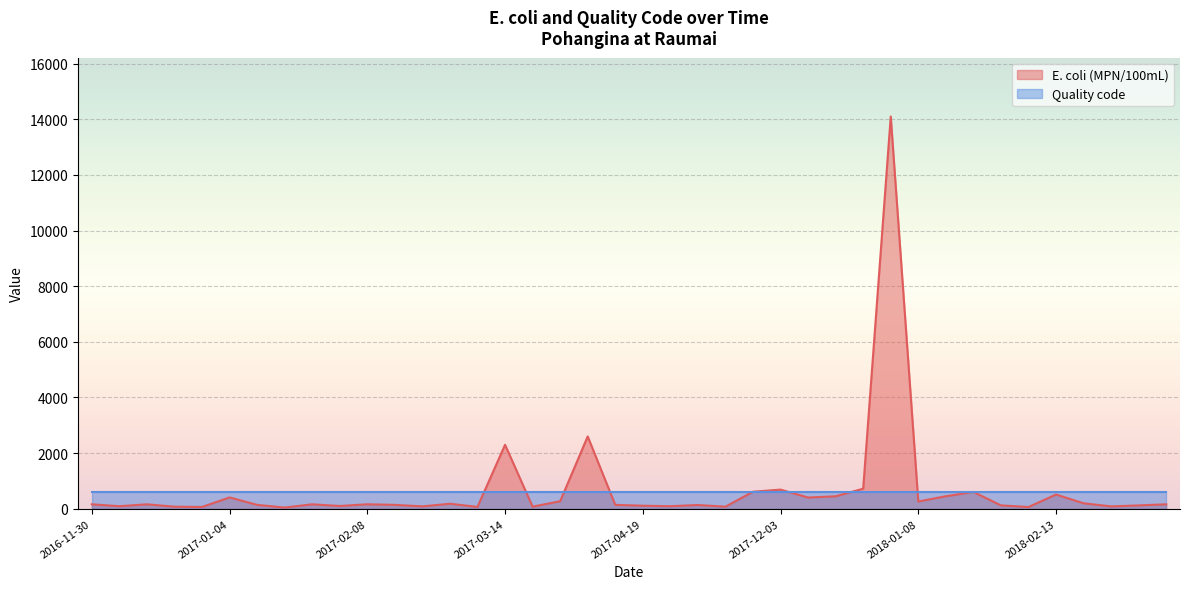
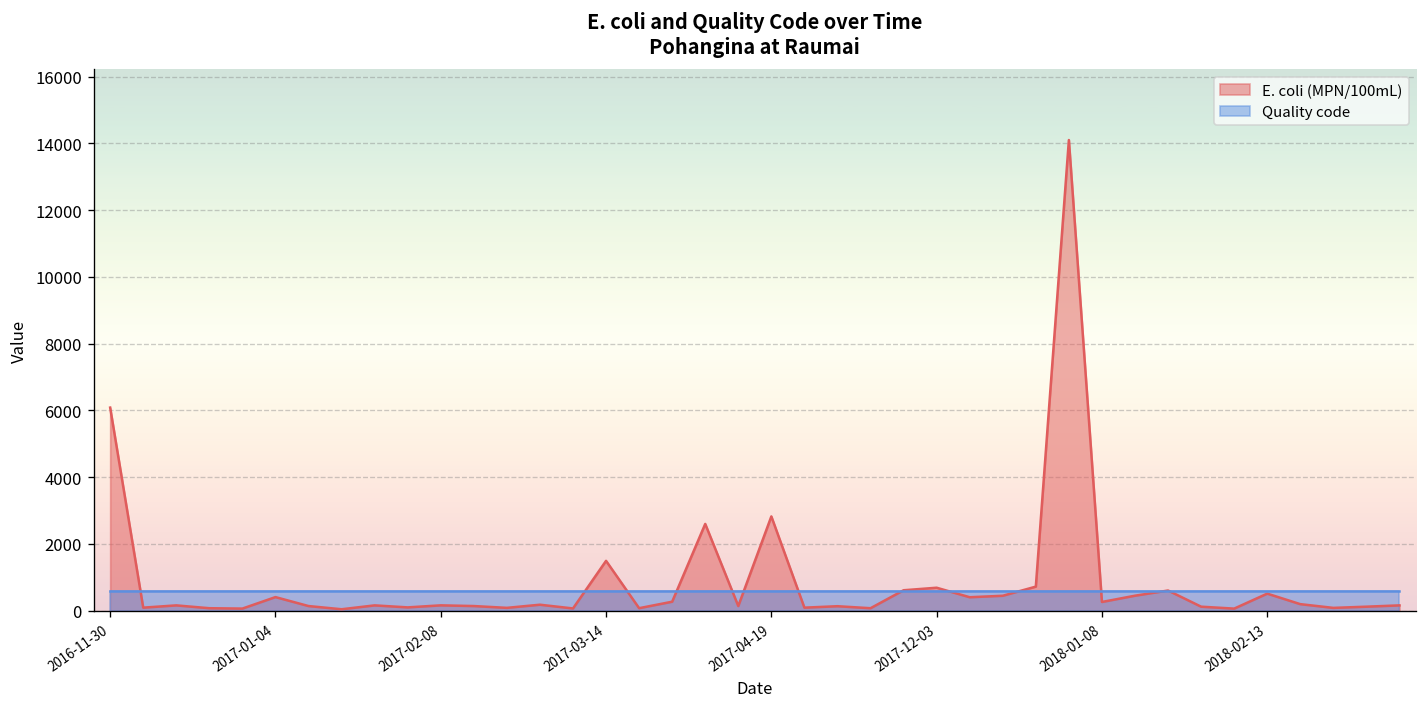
E. coli (MPN/100mL), 2016-11-30: 200 -> 6100
E. coli (MPN/100mL), 2017-03-14: 2300 -> 1500
E. coli (MPN/100mL), 2017-04-19: 100 -> 2800
